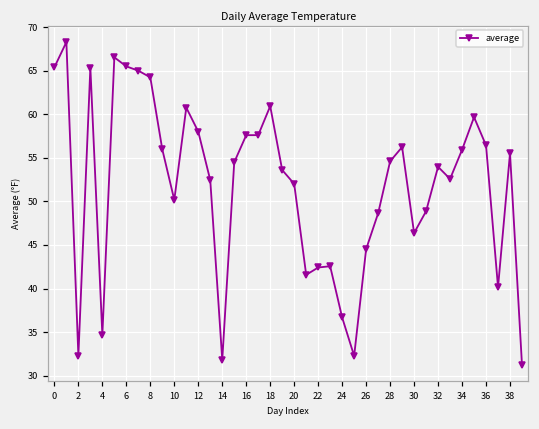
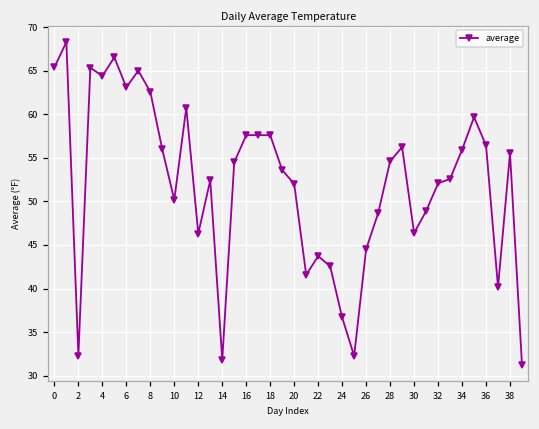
4: 35 -> 64
6: 66 -> 63
8: 64 -> 63
12: 58 -> 46
18: 61 -> 58
22: 42 -> 44
32: 54 -> 52
